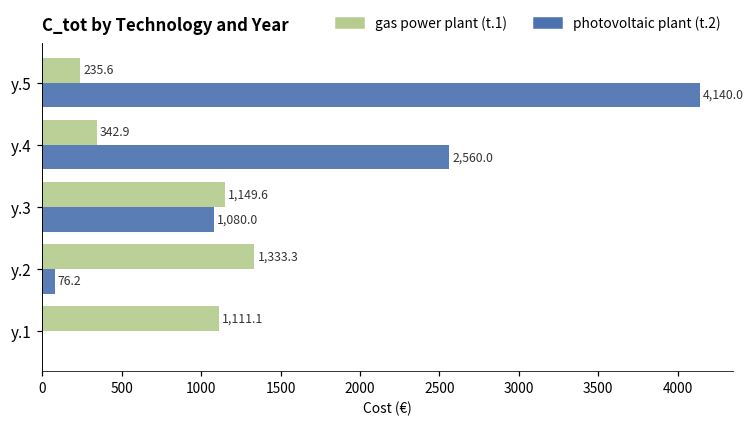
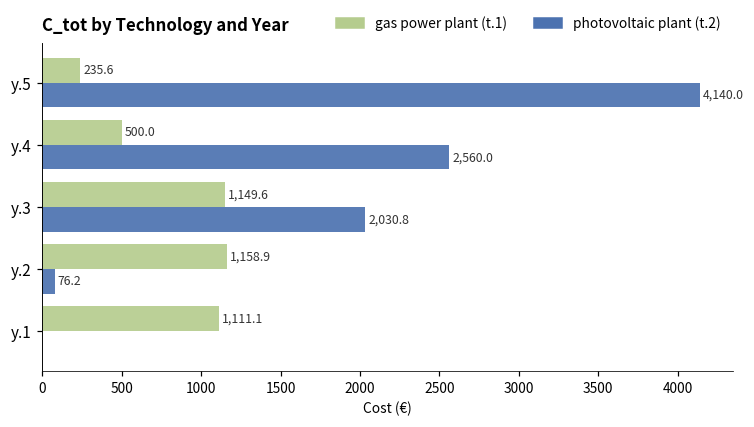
gas power plant (t.1), y.4: 342.9 -> 500.0
photovoltaic plant (t.2), y.3: 1,080.0 -> 2,030.8
gas power plant (t.1), y.2: 1,333.3 -> 1,158.9
